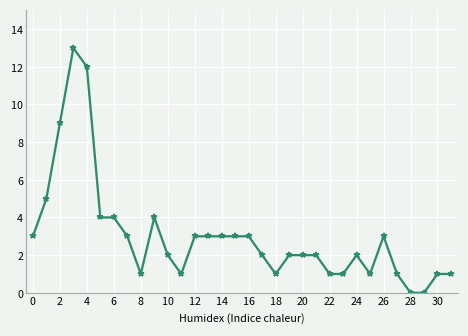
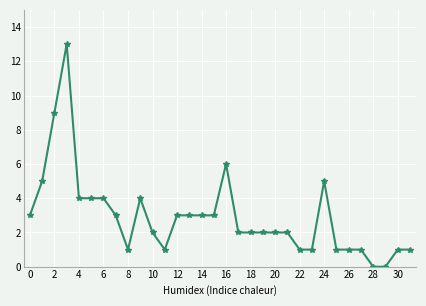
4: 12 -> 4
16: 3 -> 6
18: 1 -> 2
24: 2 -> 5
26: 3 -> 1
